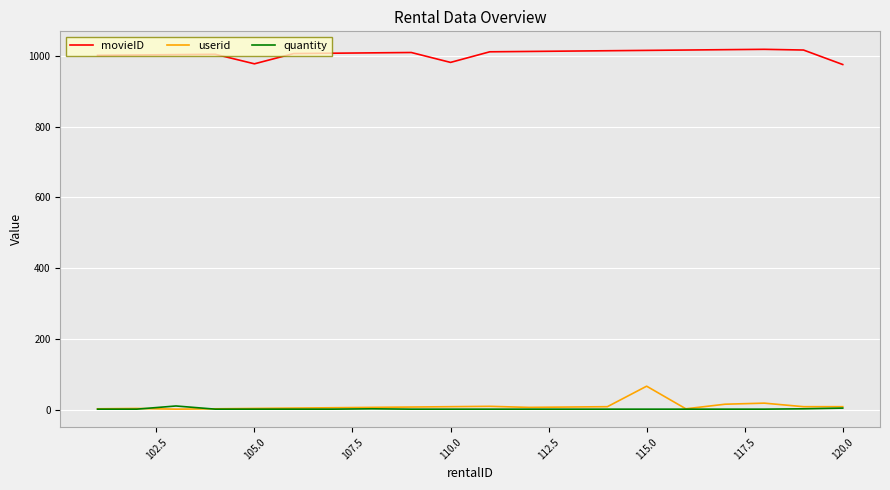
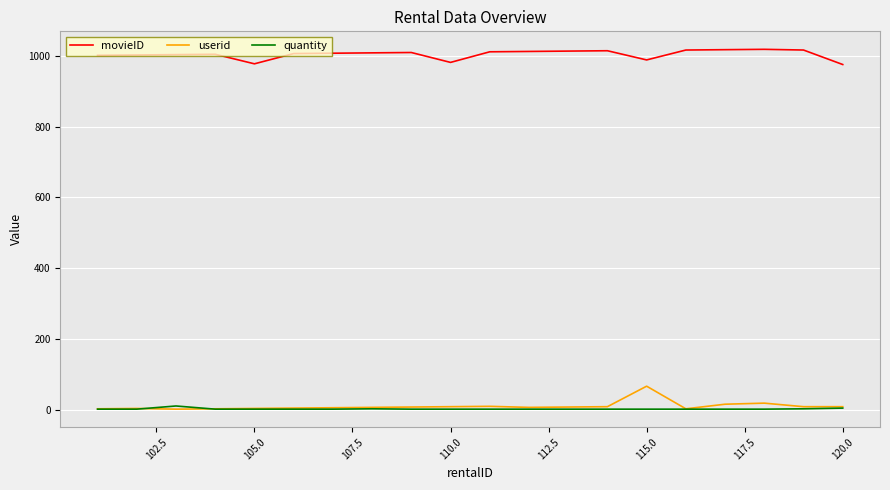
movieID, 115.0: 1020 -> 990
